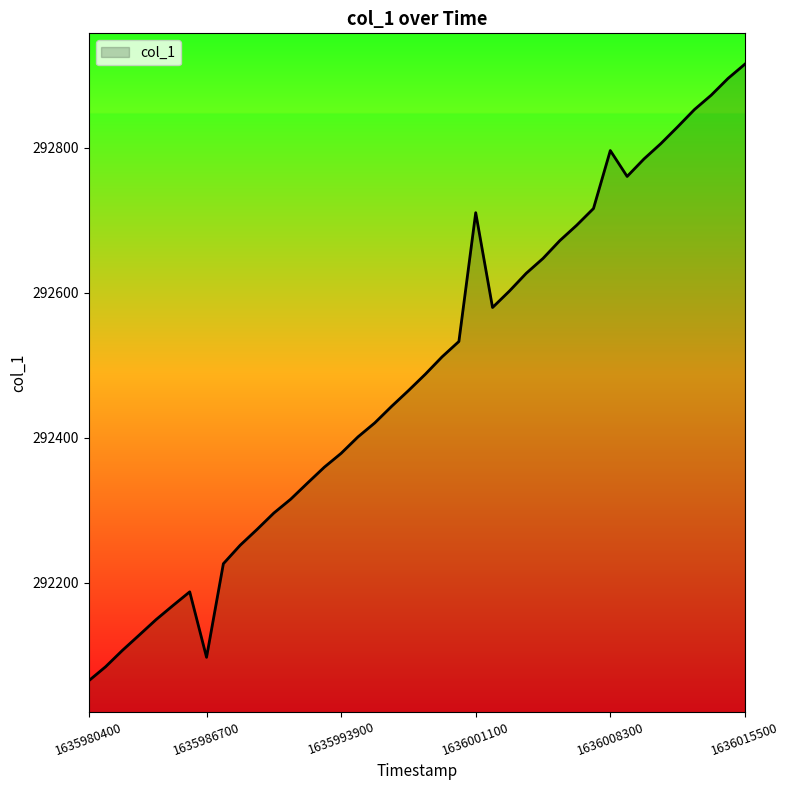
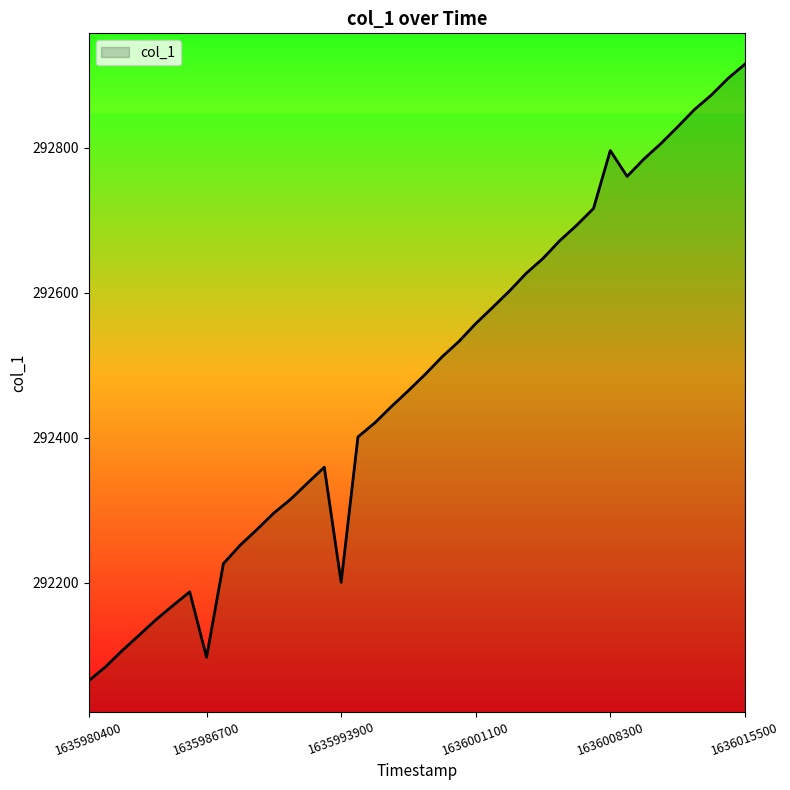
1635993900: 292380 -> 292200
1636001100: 292710 -> 292560
